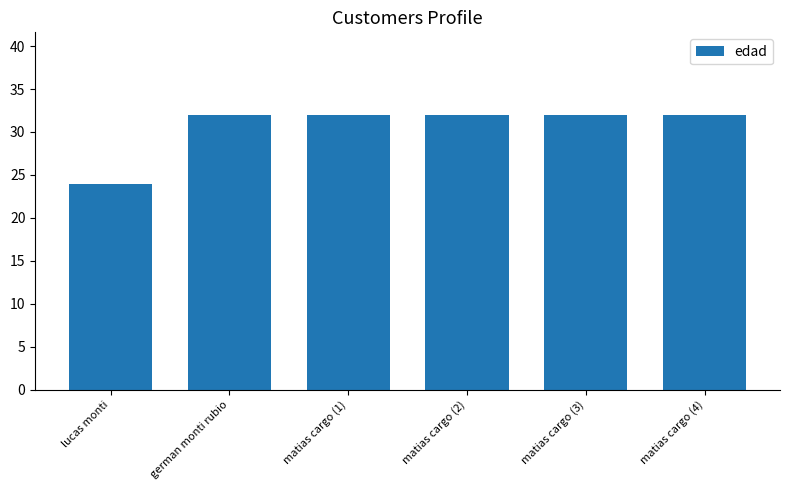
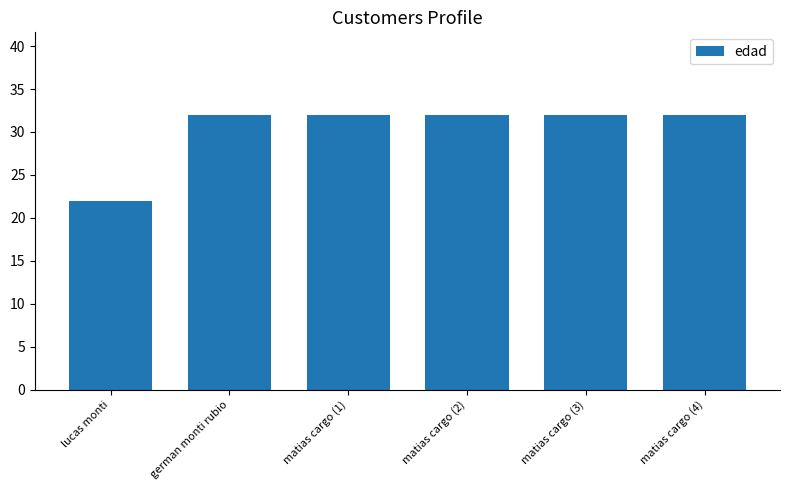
lucas monti: 24 -> 22
